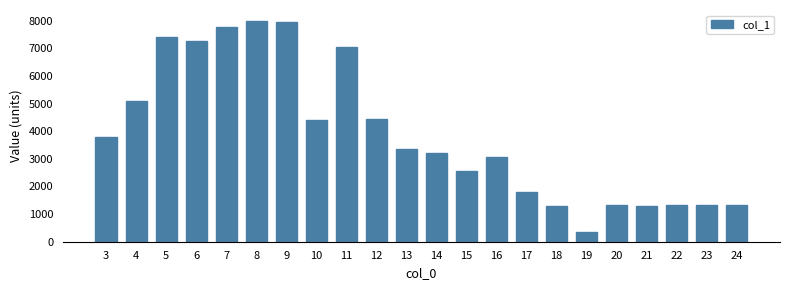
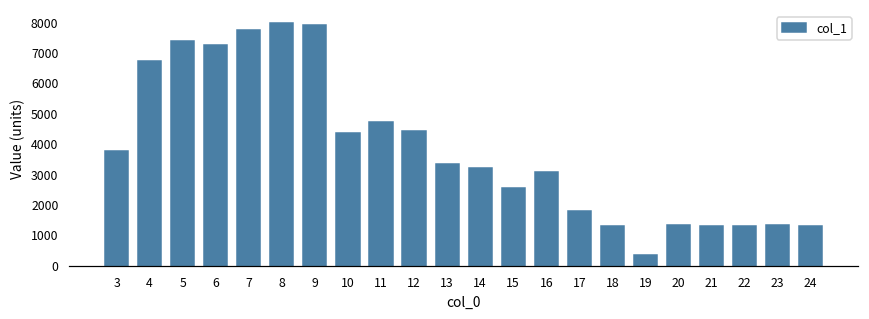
4: 5100 -> 6800
11: 7000 -> 4700
